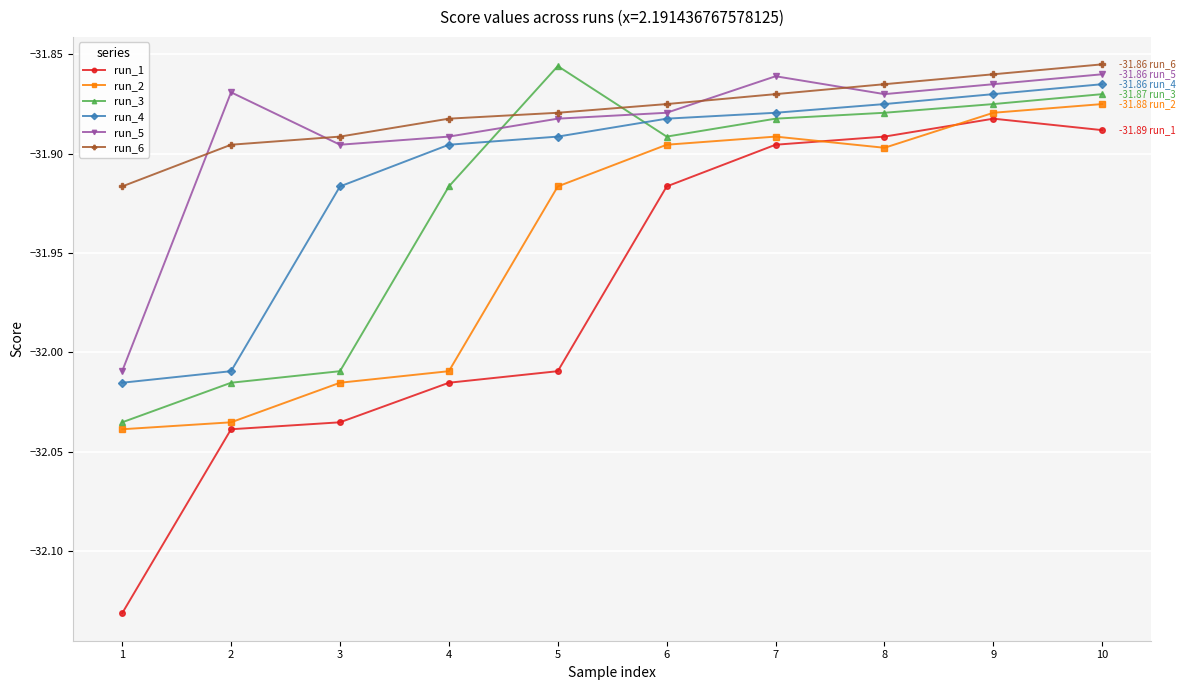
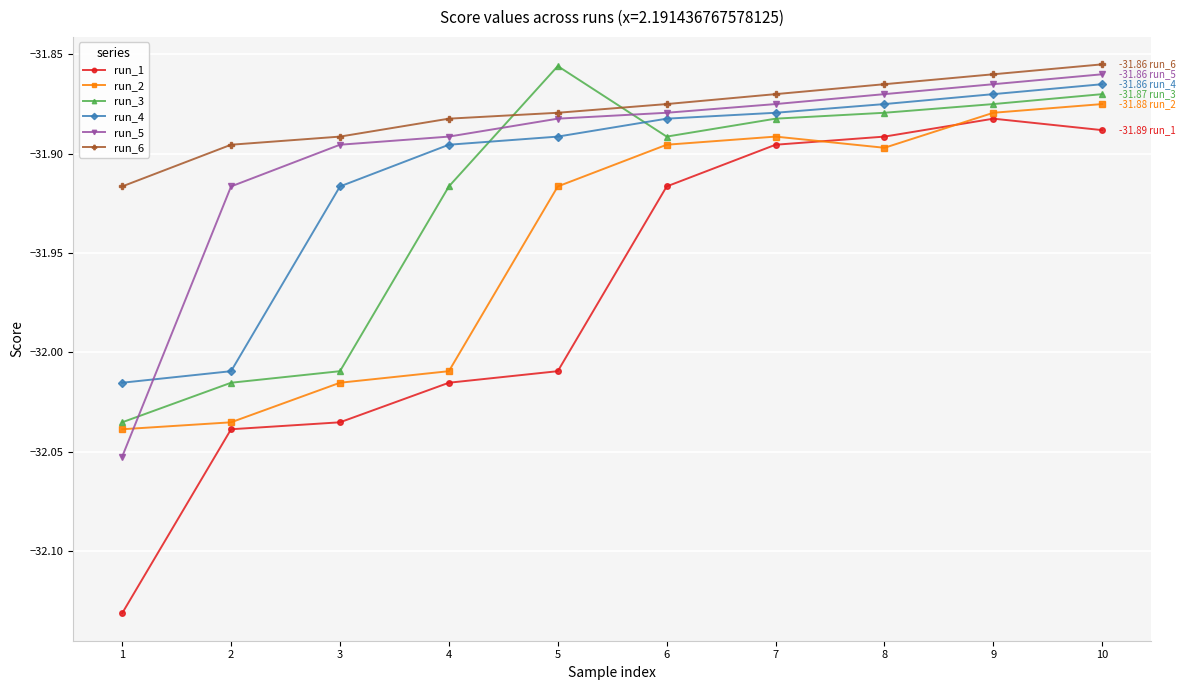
run_5, 1: -32.009 -> -32.053
run_5, 2: -31.869 -> -31.916
run_5, 7: -31.861 -> -31.875
